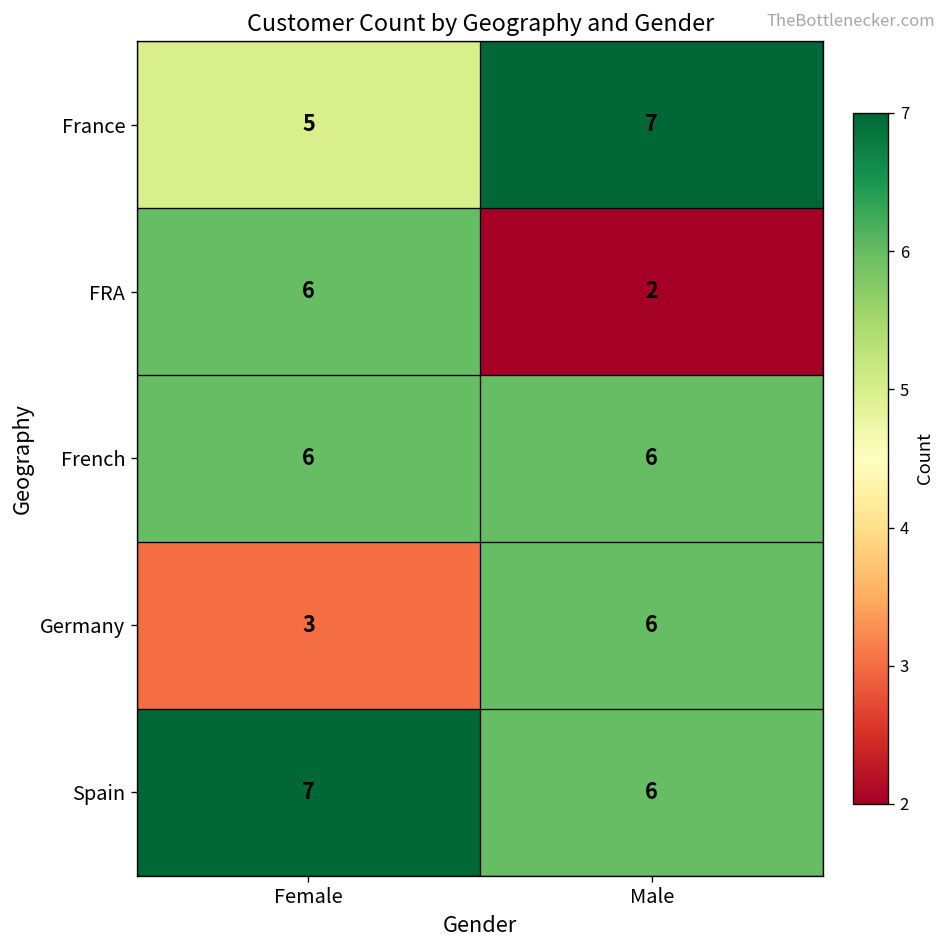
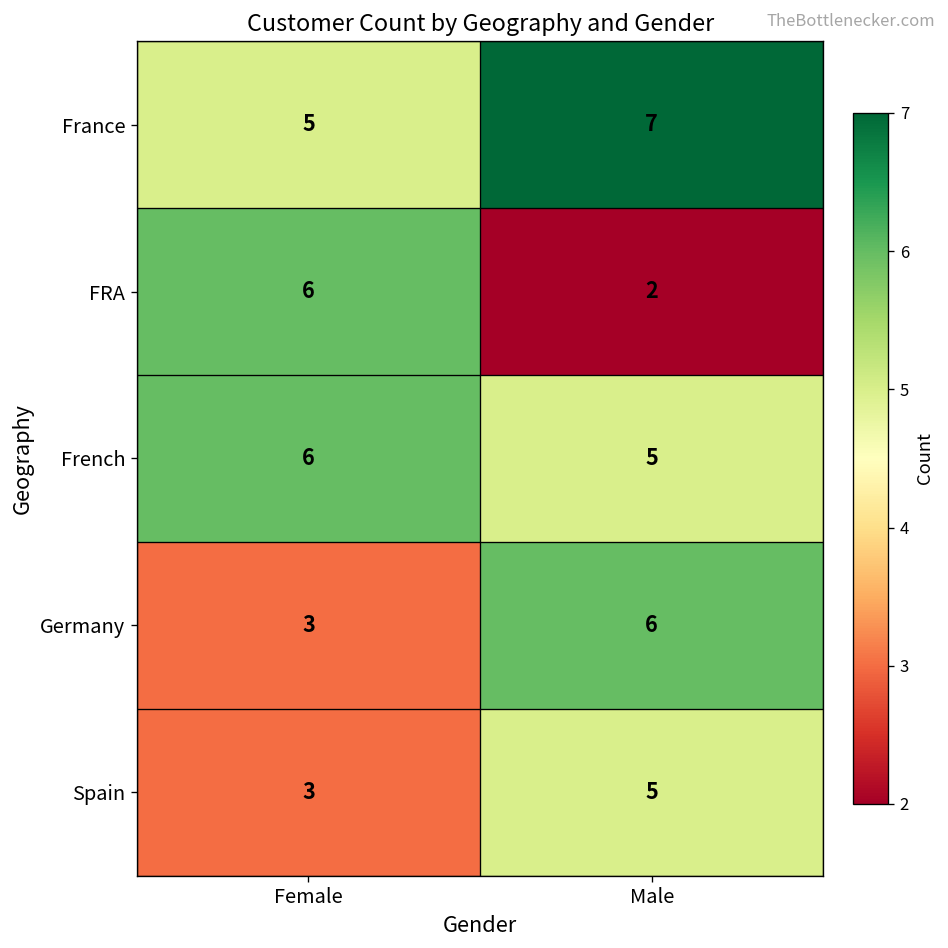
French, Male: 6 -> 5
Spain, Female: 7 -> 3
Spain, Male: 6 -> 5
